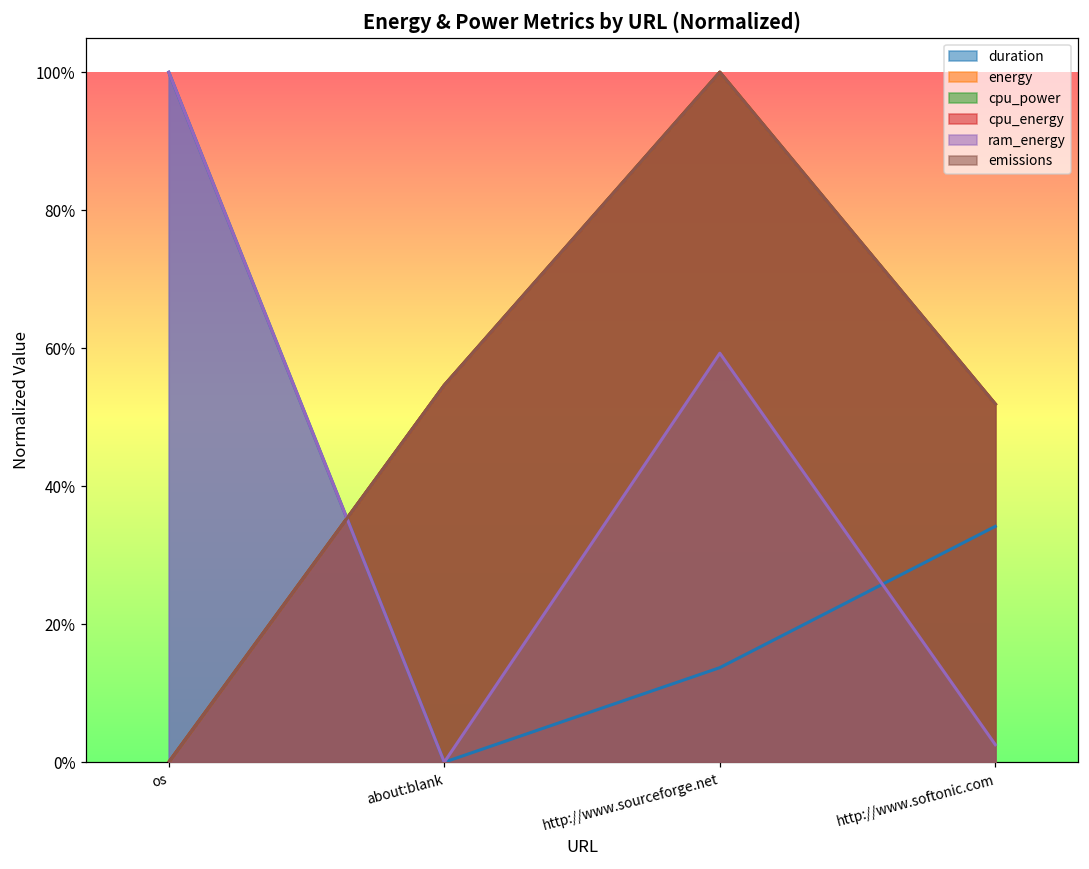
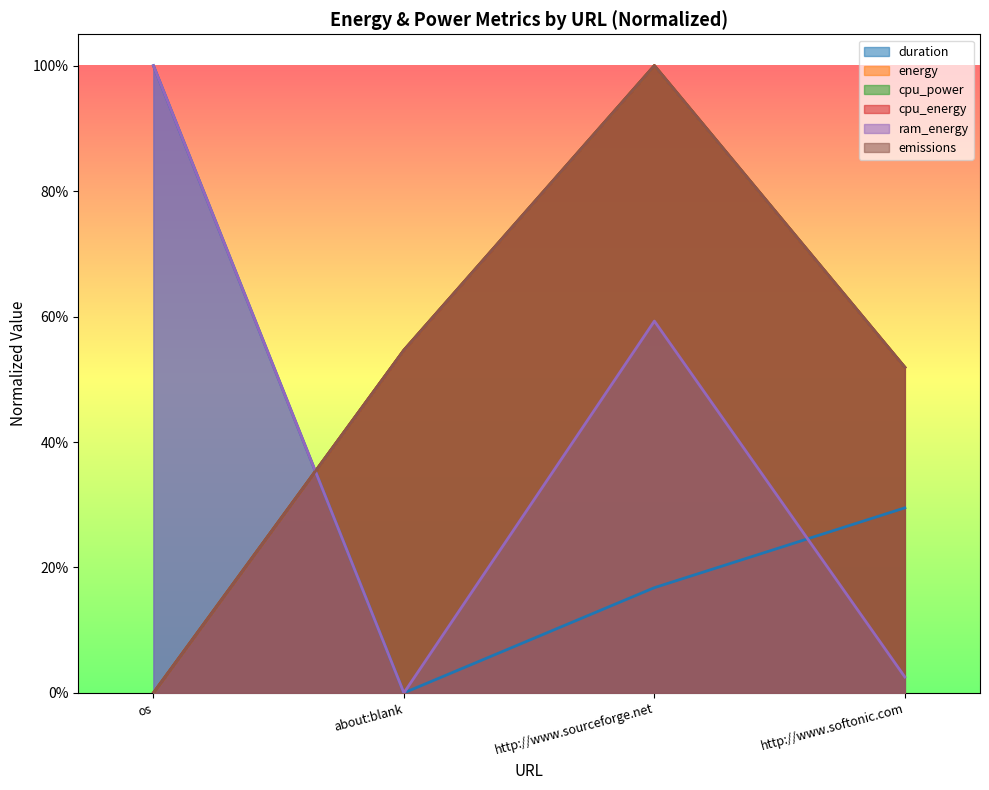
duration, http://www.sourceforge.net: 14% -> 17%
duration, http://www.softonic.com: 34% -> 30%
